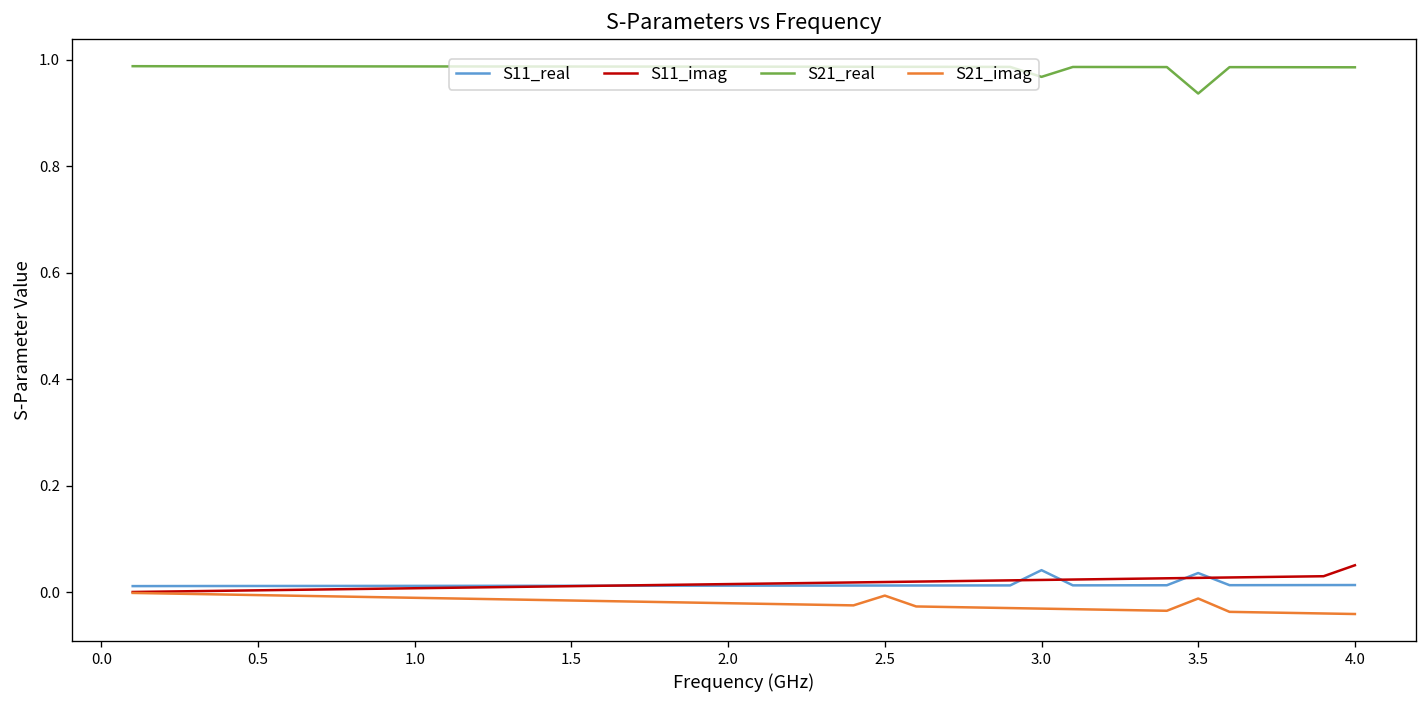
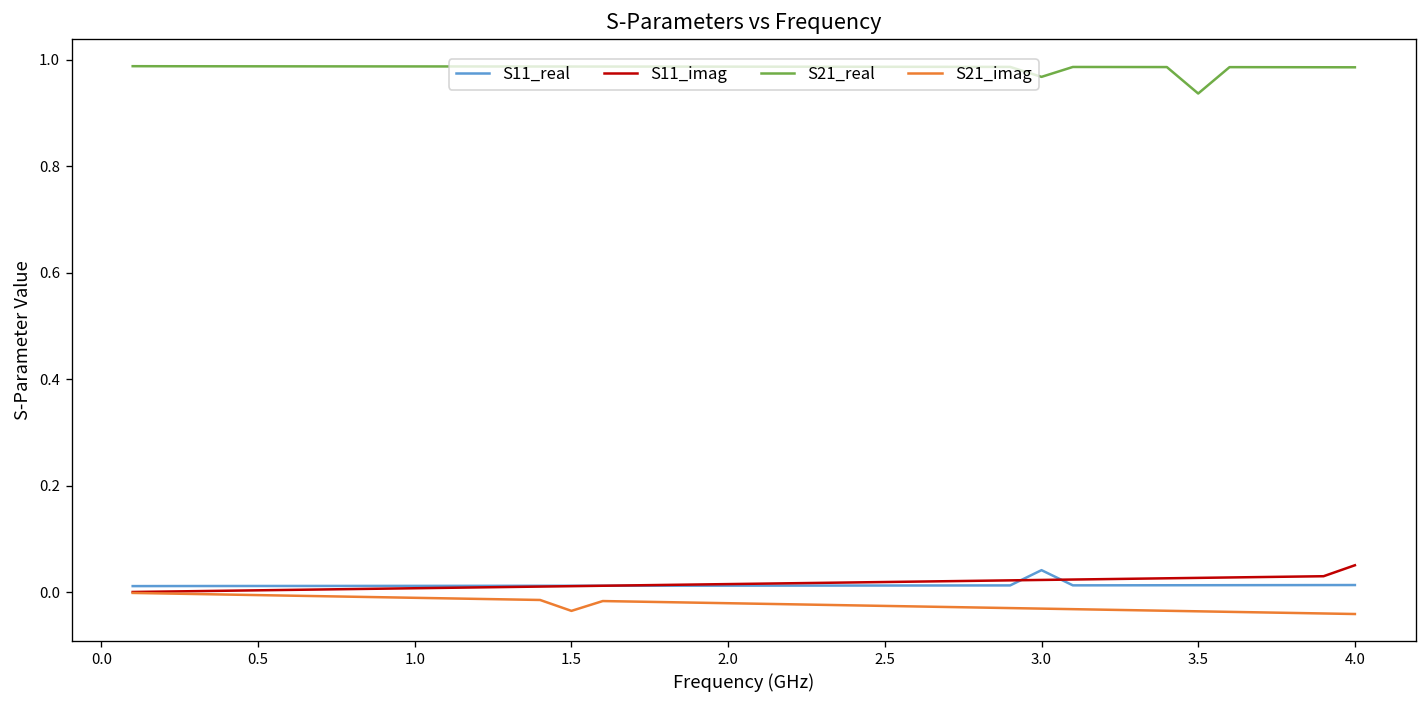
S21_imag, 1.5: -0.02 -> -0.03
S21_imag, 2.5: -0.01 -> -0.03
S11_real, 3.5: 0.04 -> 0.01
S21_imag, 3.5: -0.01 -> -0.04
